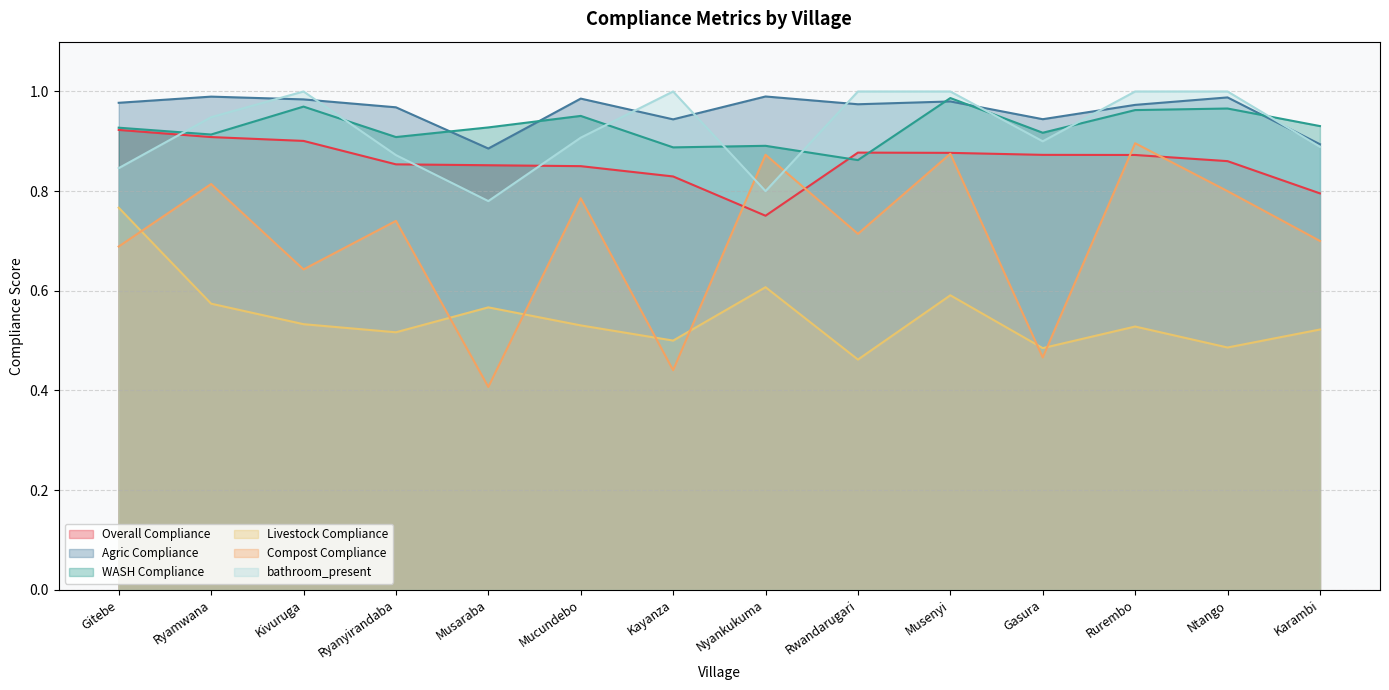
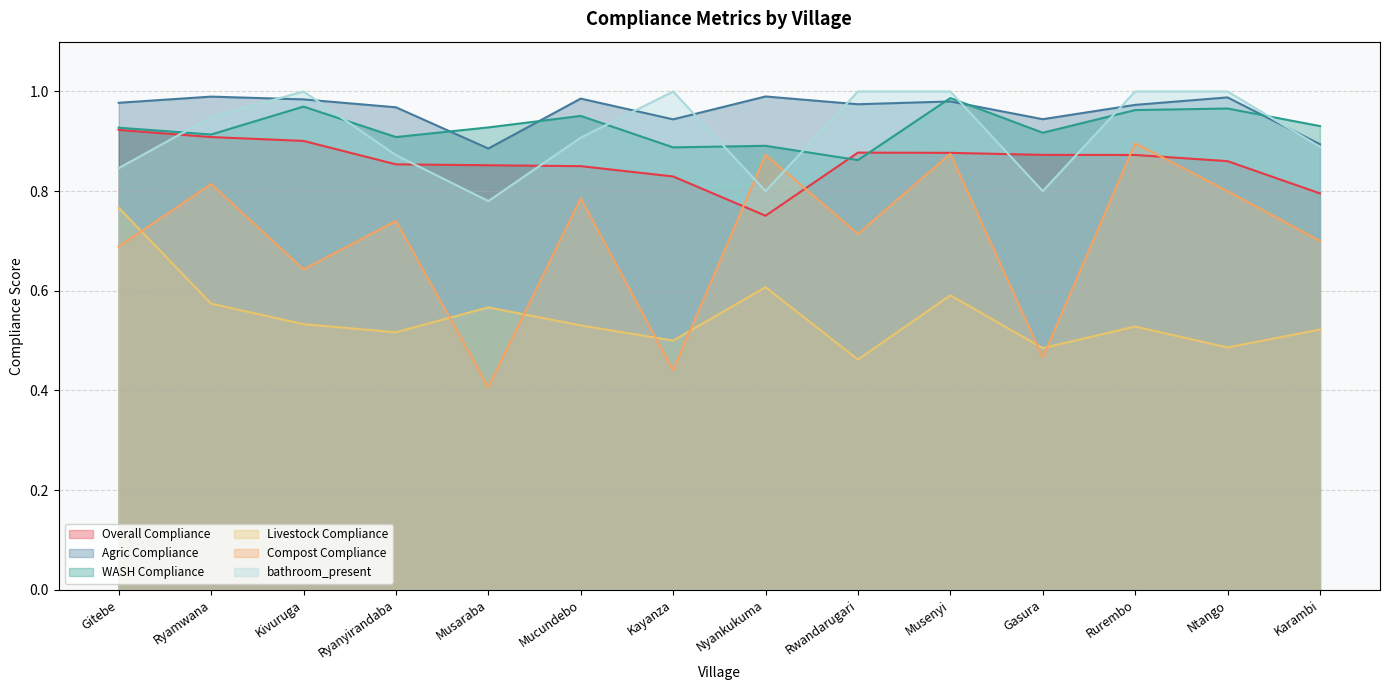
bathroom_present, Gasura: 0.9 -> 0.8
